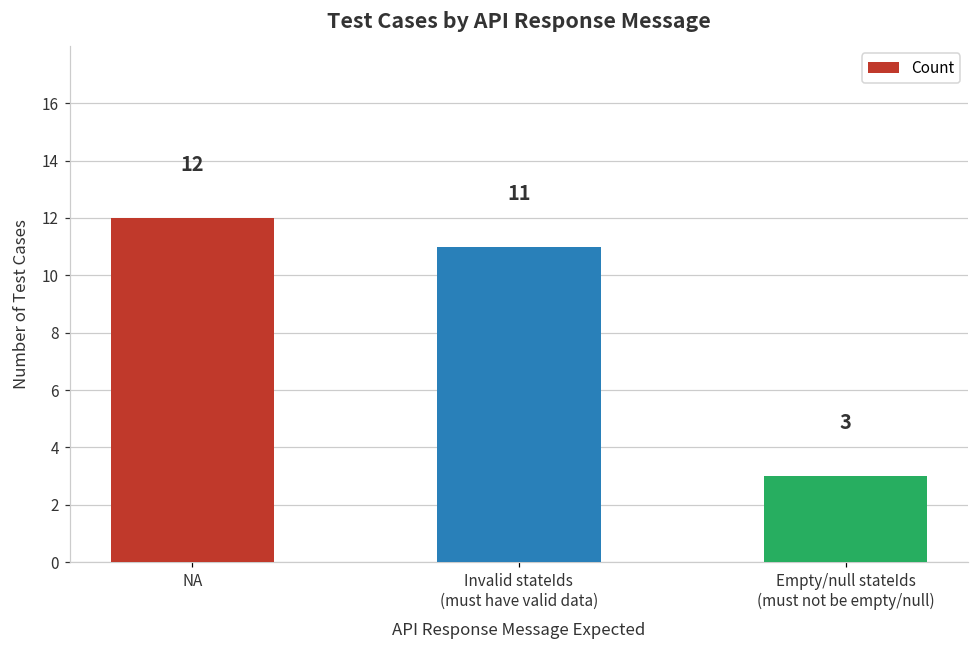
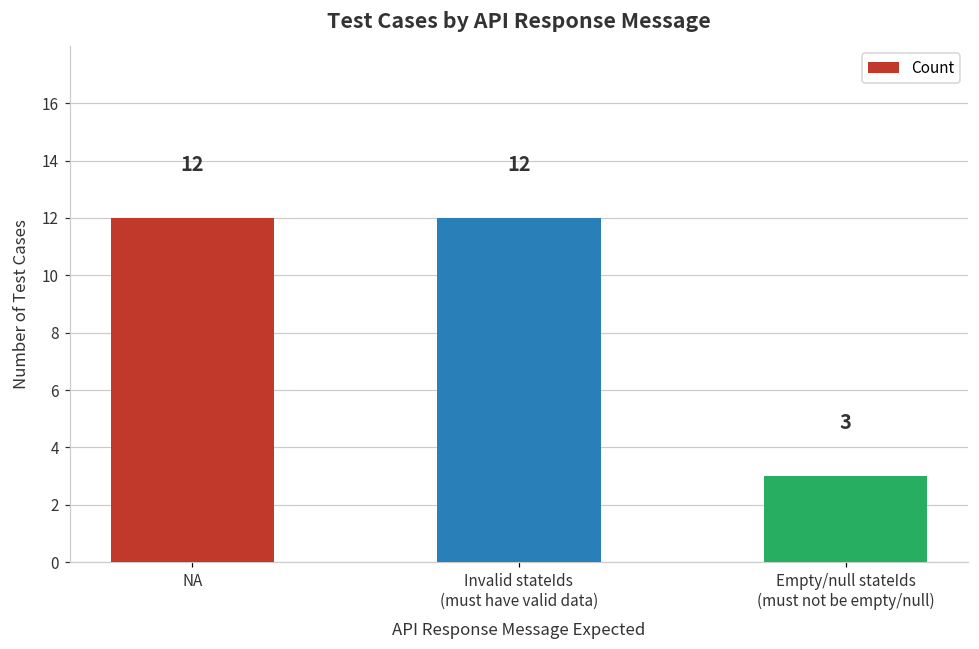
Invalid stateIds (must have valid data): 11 -> 12
